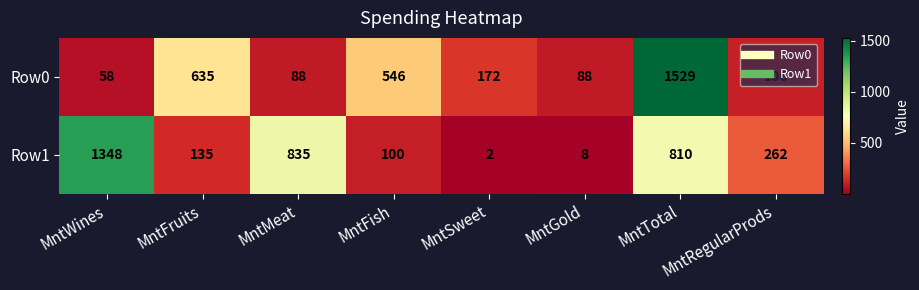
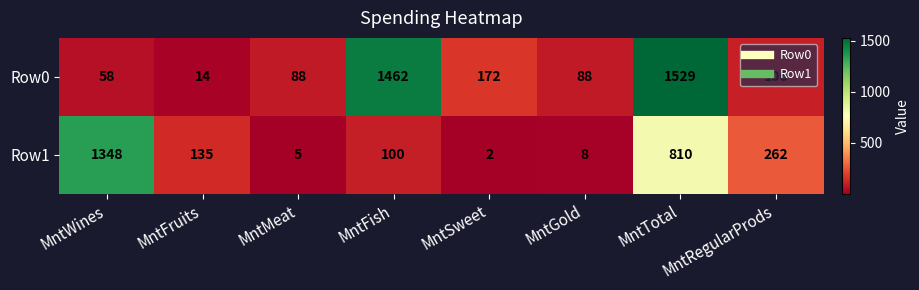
Row0, MntFruits: 635 -> 14
Row0, MntFish: 546 -> 1462
Row1, MntMeat: 835 -> 5
